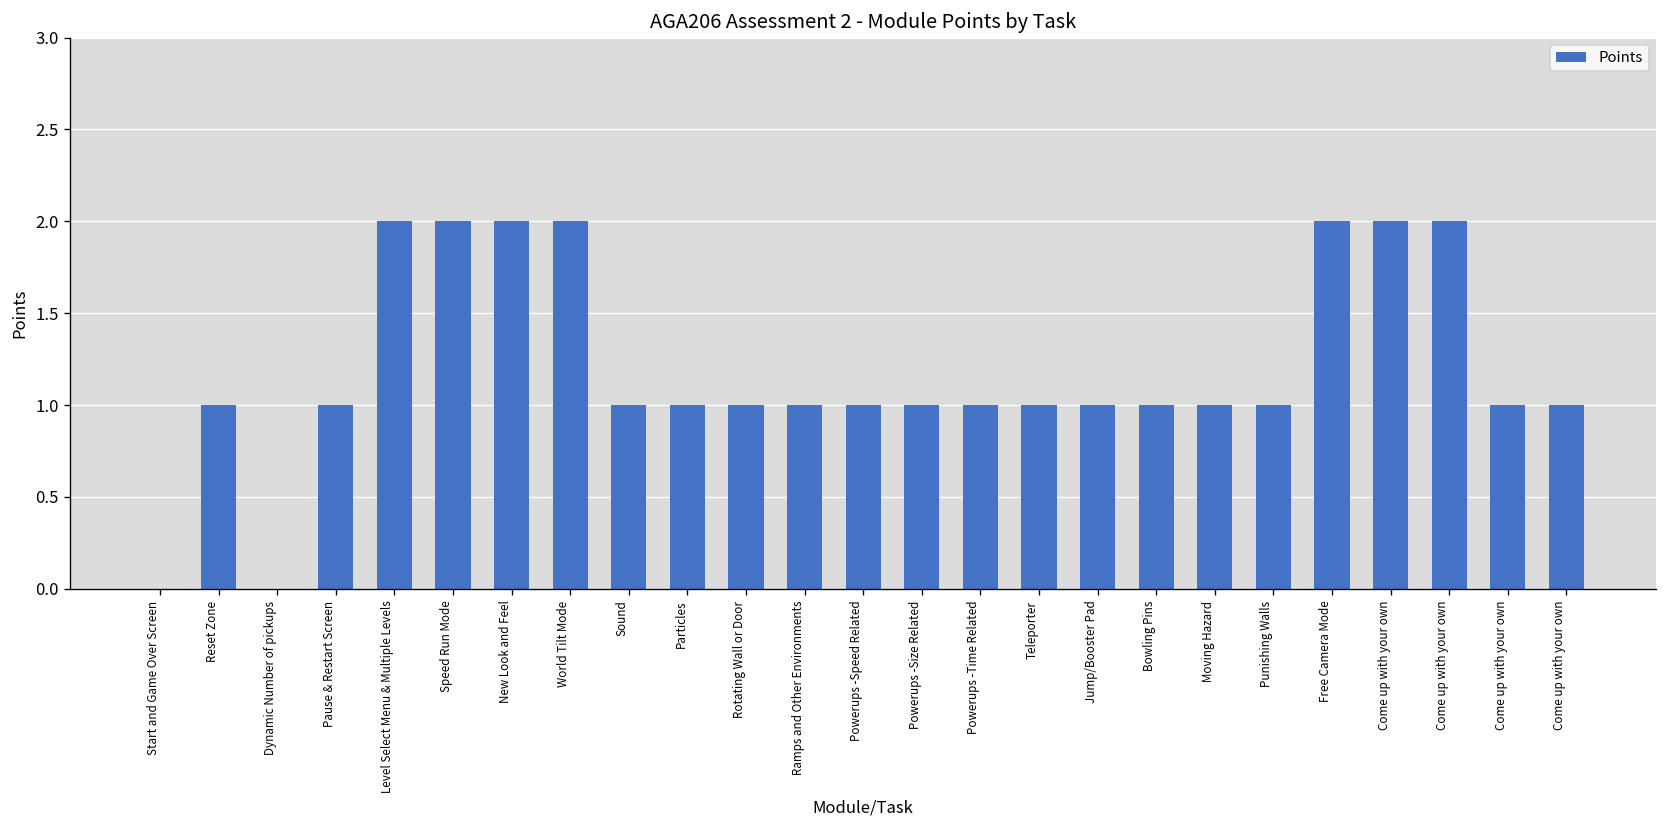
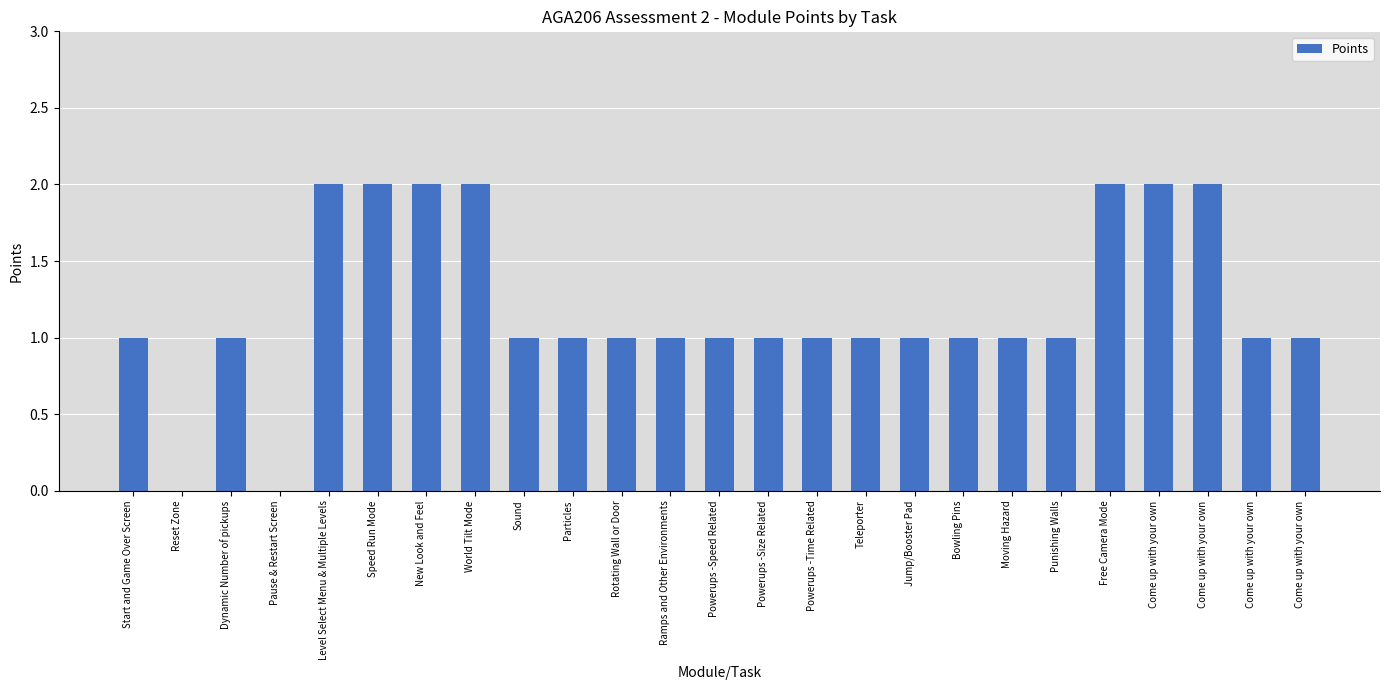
Start and Game Over Screen: 0 -> 1
Reset Zone: 1 -> 0
Dynamic Number of pickups: 0 -> 1
Pause & Restart Screen: 1 -> 0
